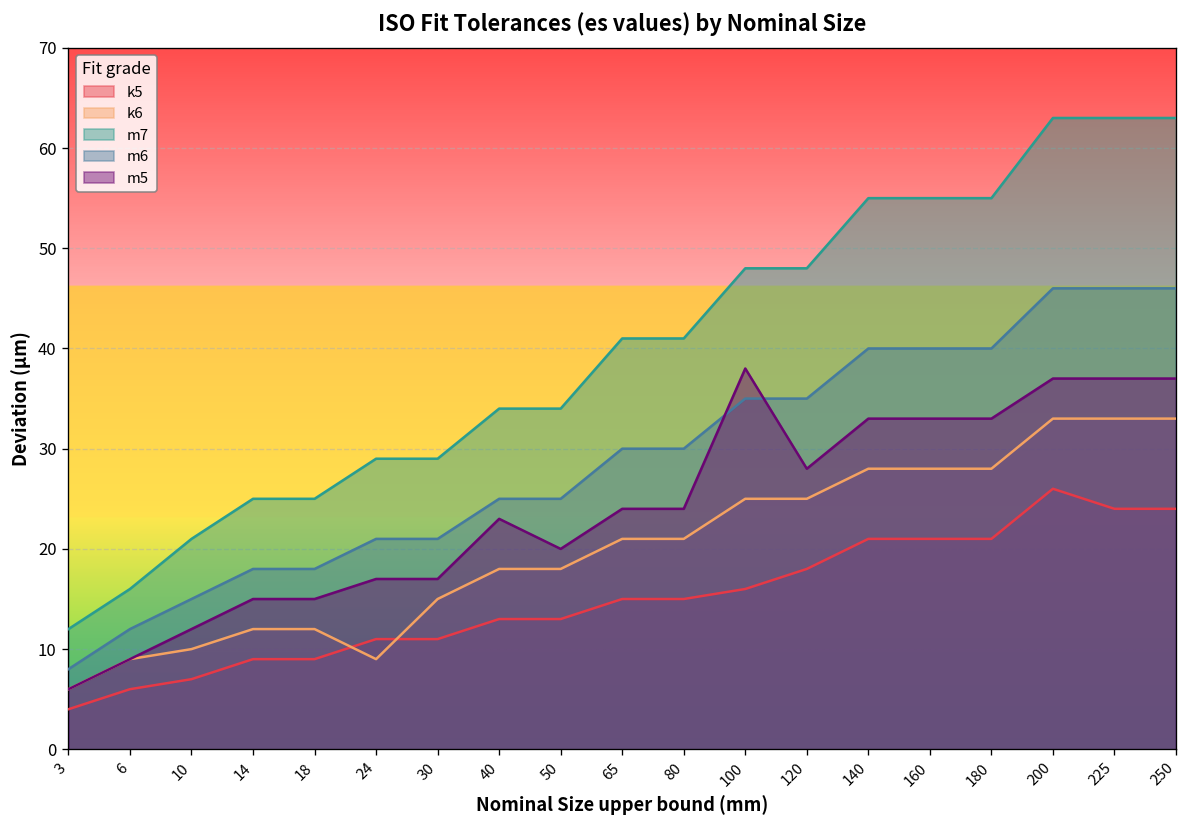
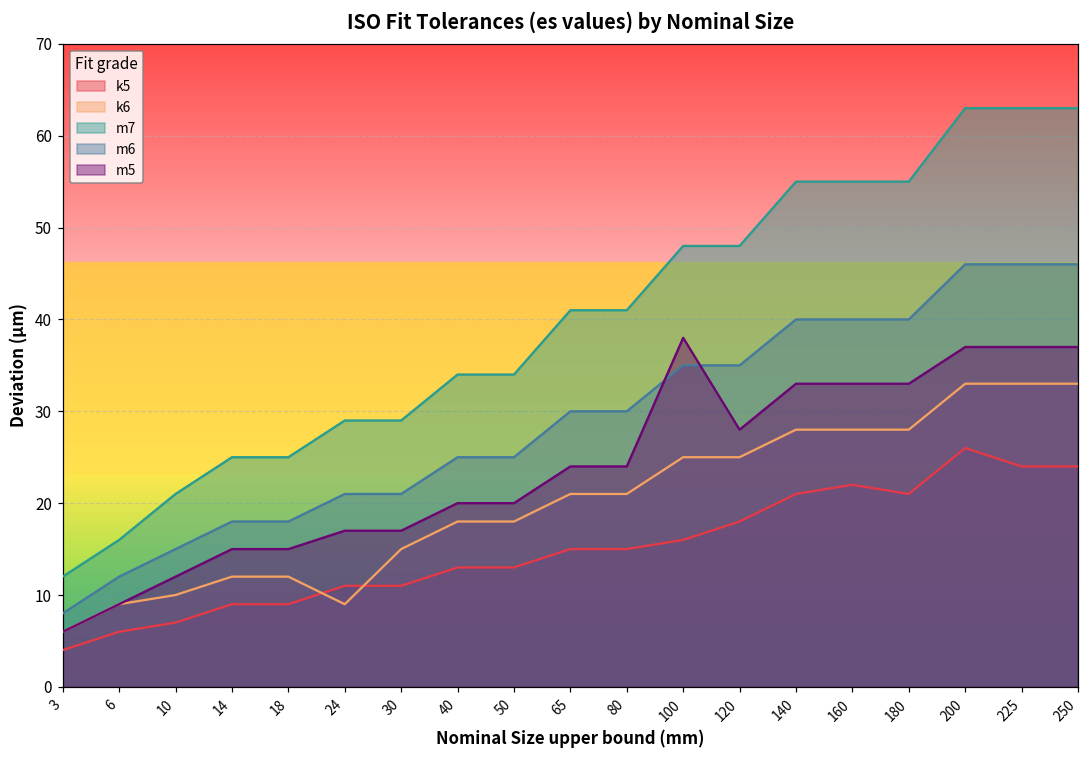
m5, 40: 23 -> 20
k5, 160: 21 -> 22
